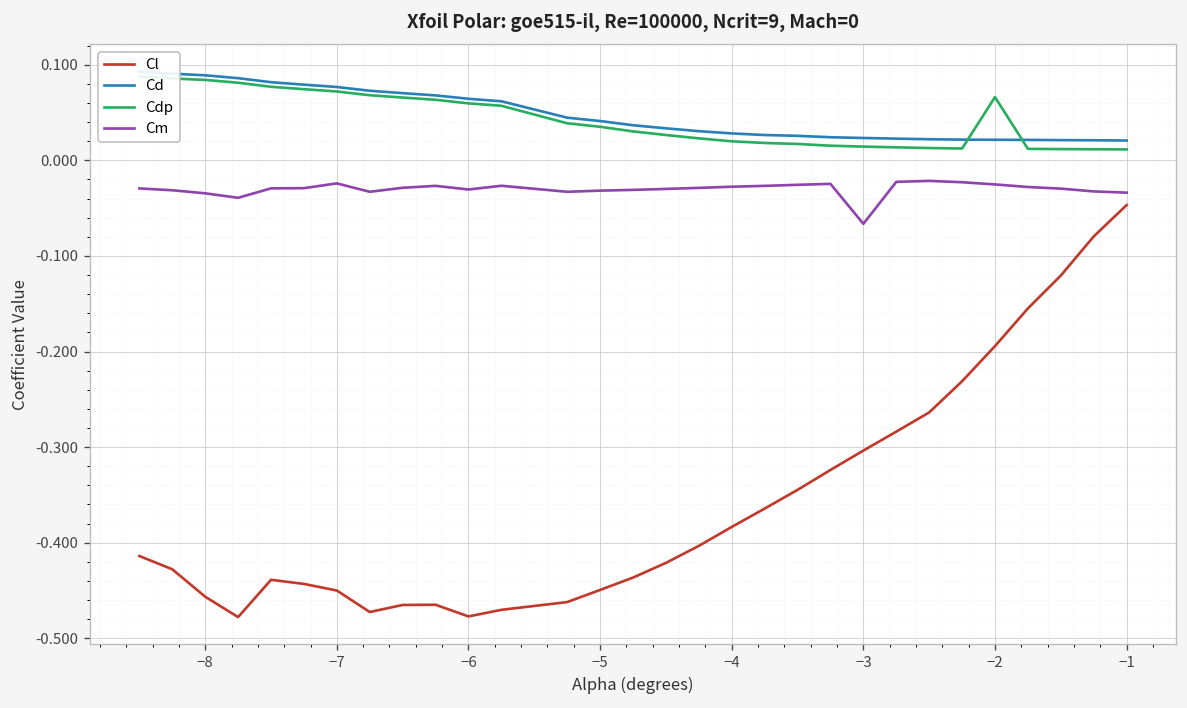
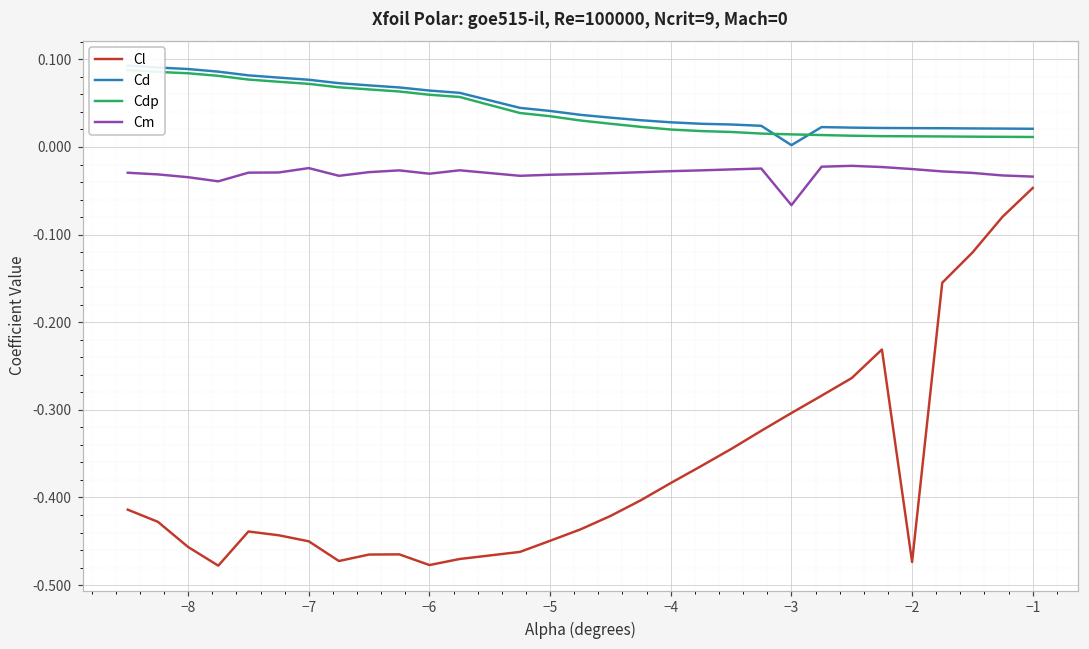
Cd, −3: 0.02 -> 0.00
Cl, −2: -0.19 -> -0.47
Cdp, −2: 0.07 -> 0.01
